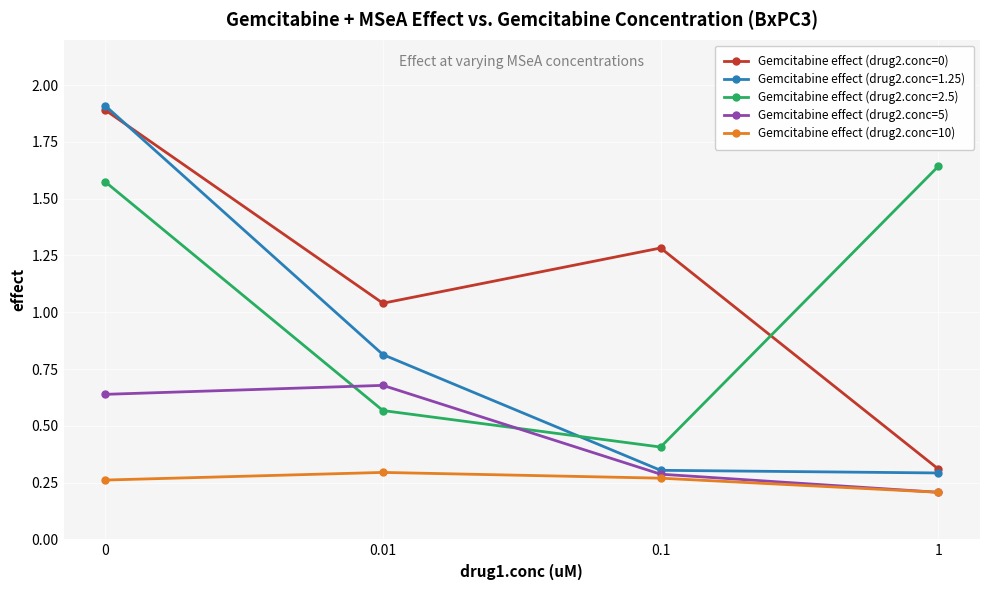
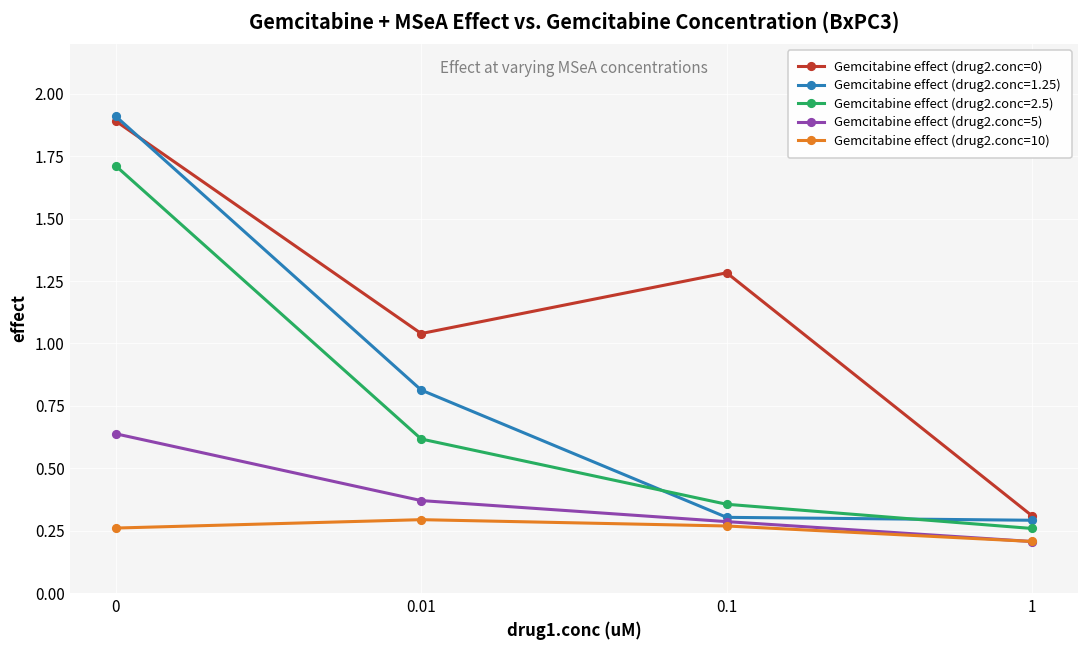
Gemcitabine effect (drug2.conc=2.5), 0: 1.57 -> 1.71
Gemcitabine effect (drug2.conc=2.5), 0.01: 0.57 -> 0.62
Gemcitabine effect (drug2.conc=5), 0.01: 0.68 -> 0.37
Gemcitabine effect (drug2.conc=2.5), 0.1: 0.41 -> 0.36
Gemcitabine effect (drug2.conc=2.5), 1: 1.64 -> 0.26
